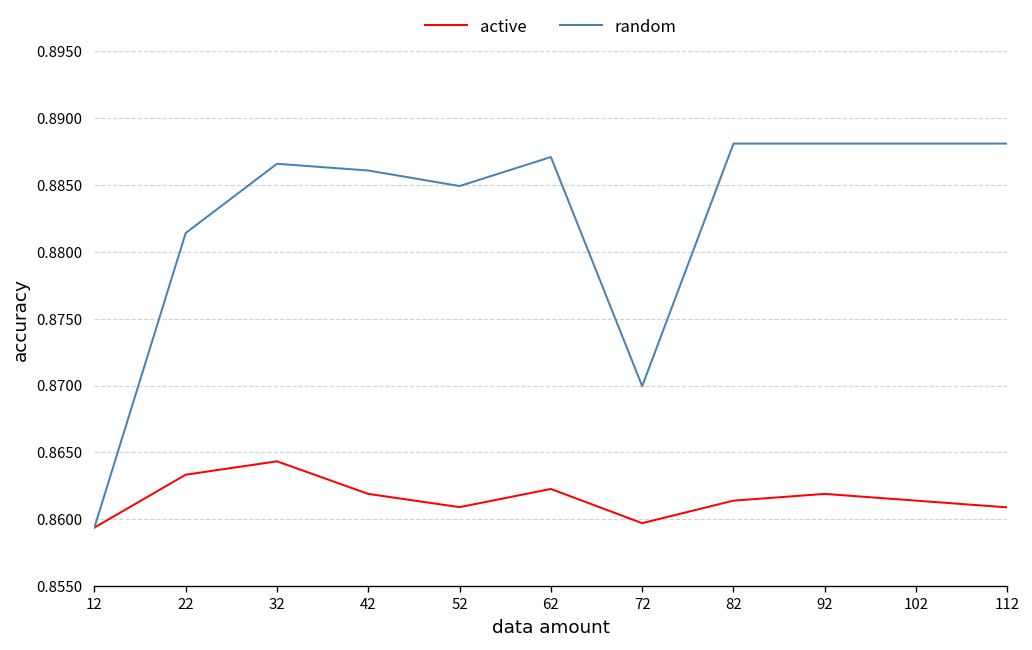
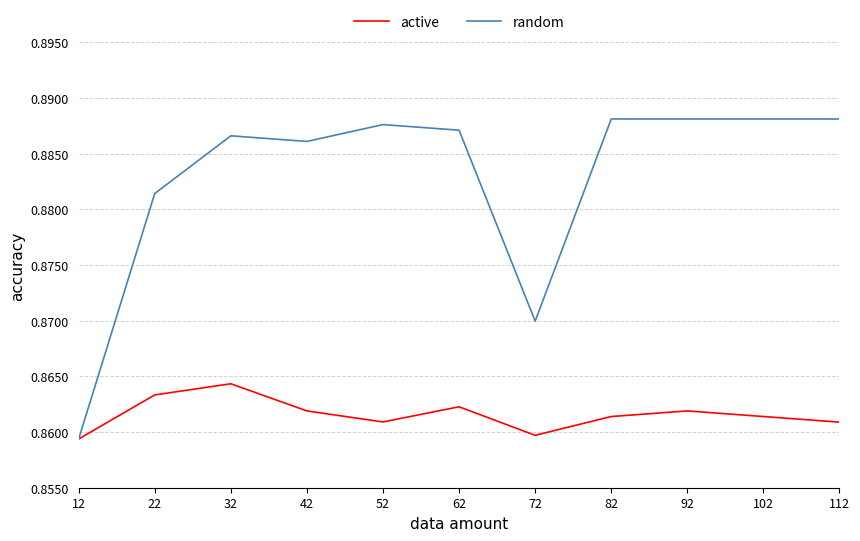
random, 52: 0.8849 -> 0.8876
